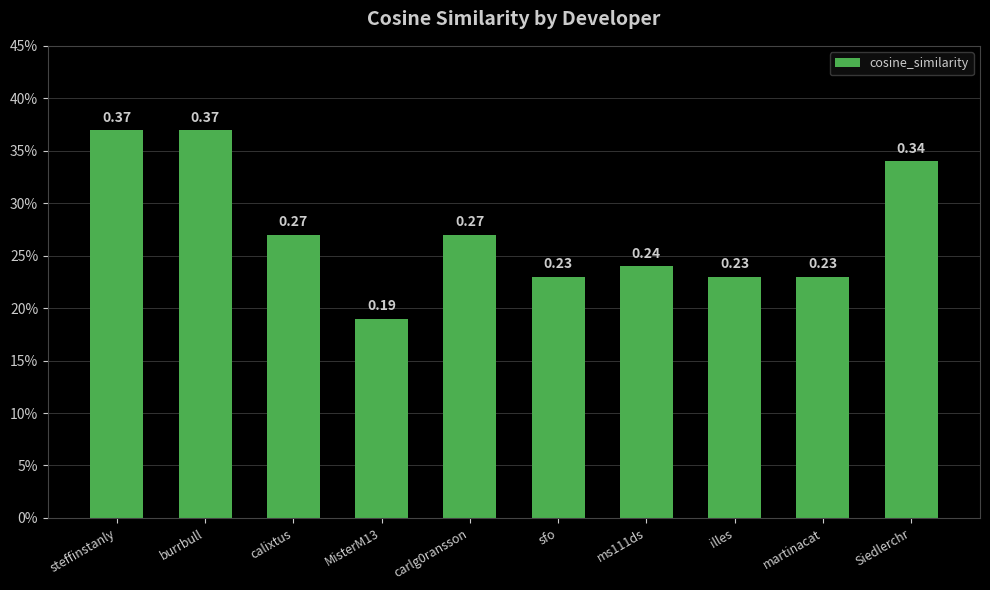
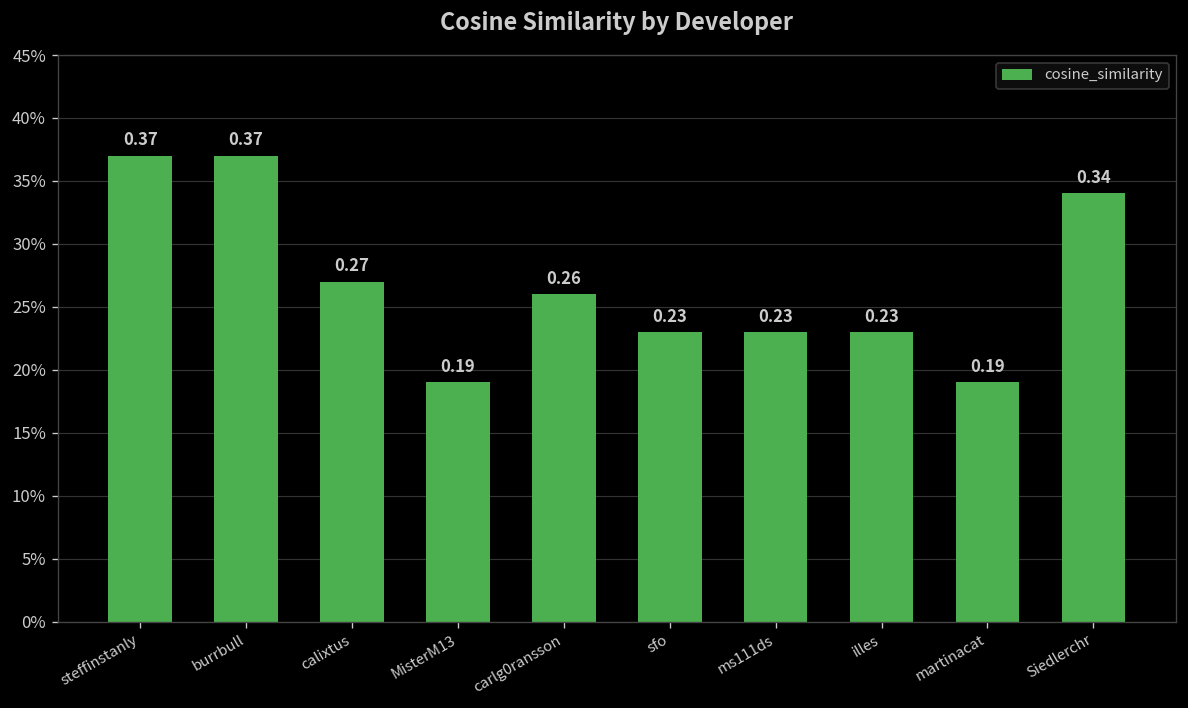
carlg0ransson: 0.27 -> 0.26
ms111ds: 0.24 -> 0.23
martinacat: 0.23 -> 0.19
